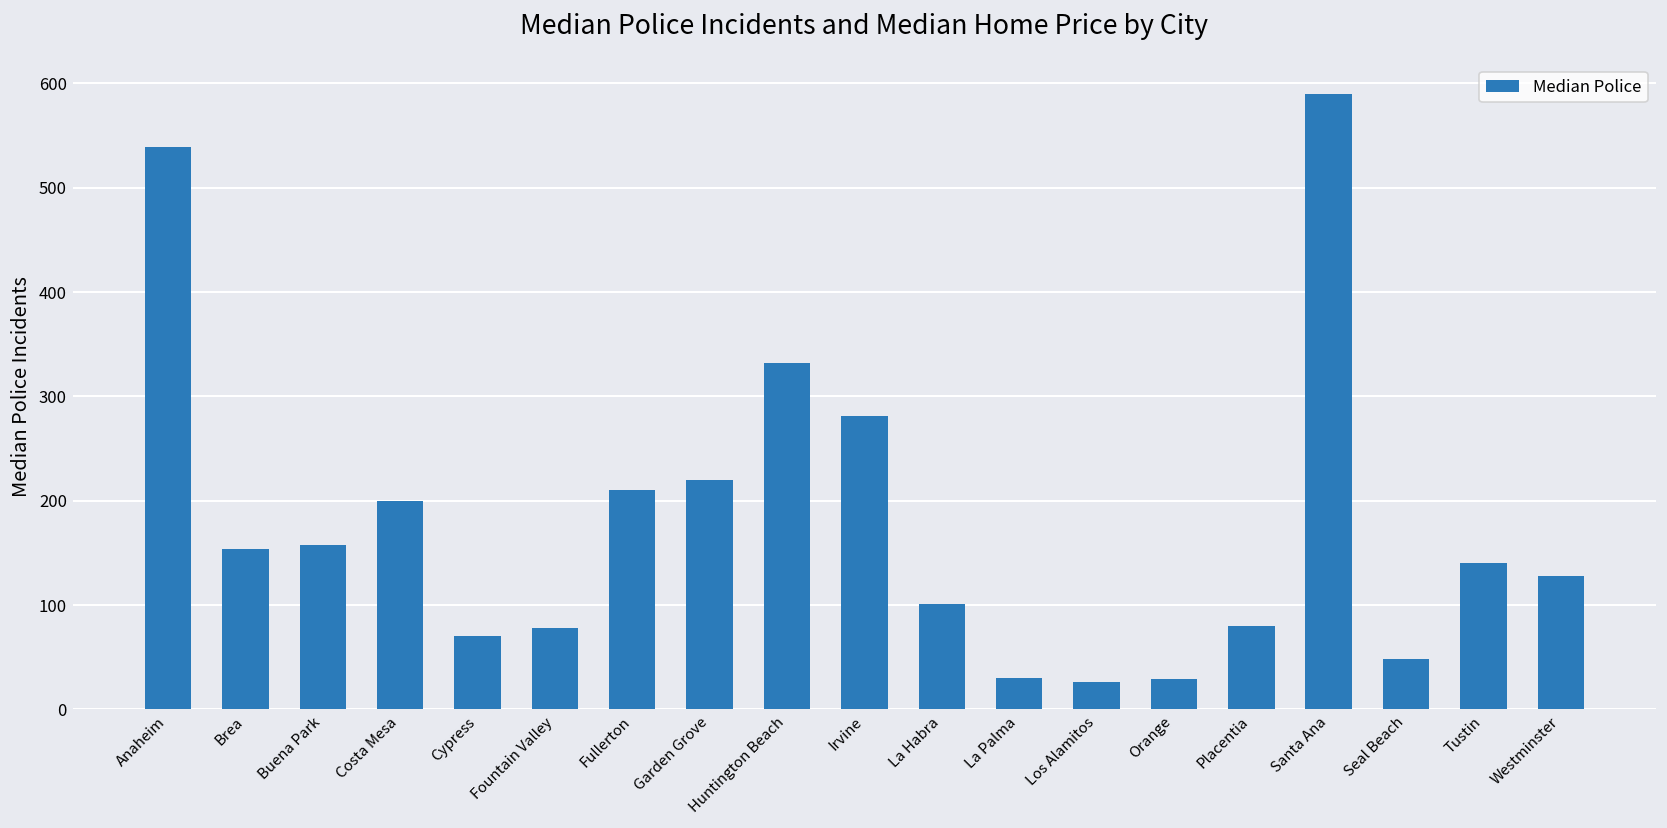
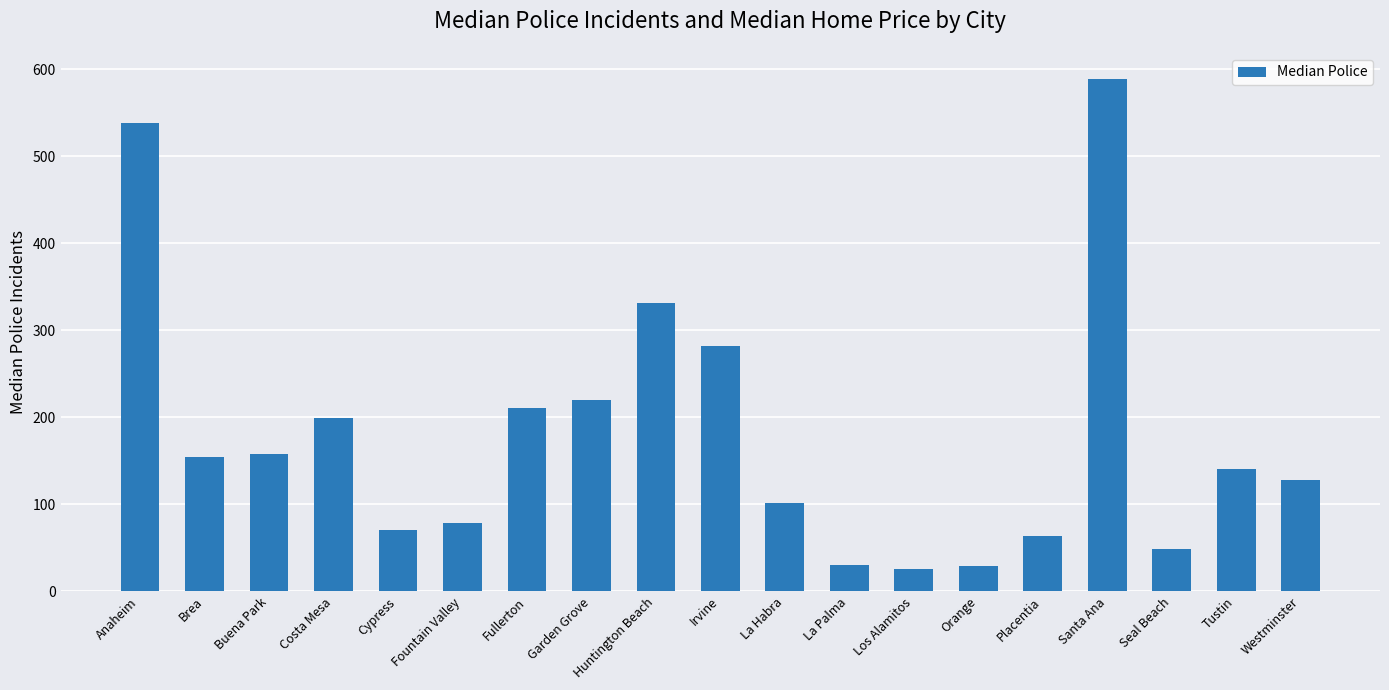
Placentia: 80 -> 60
